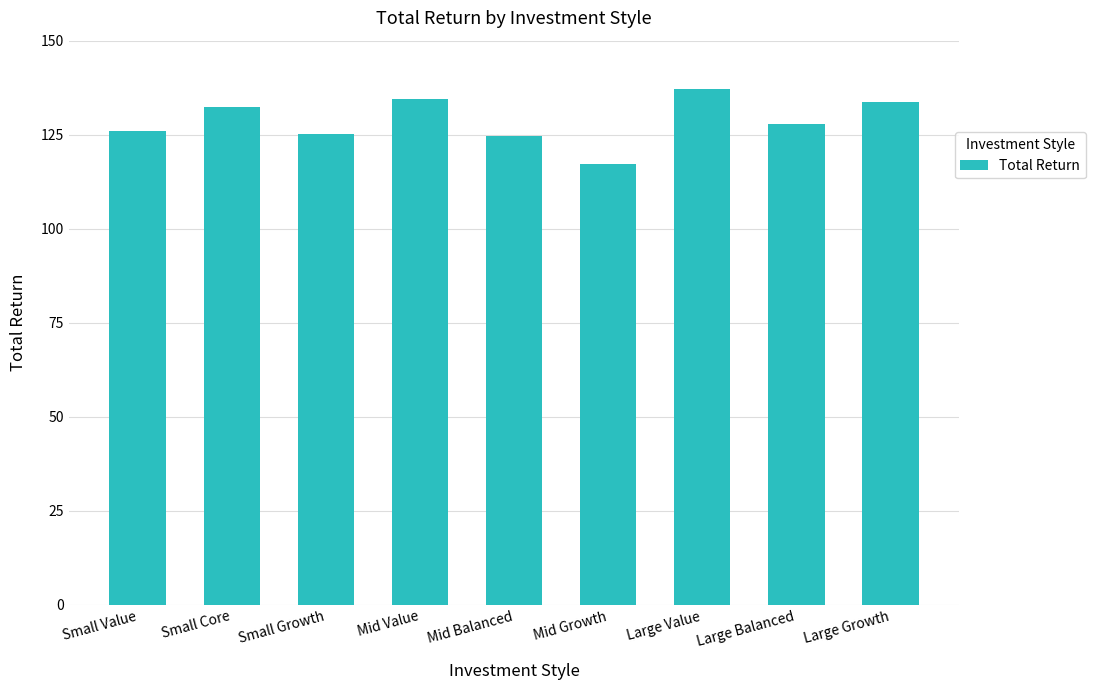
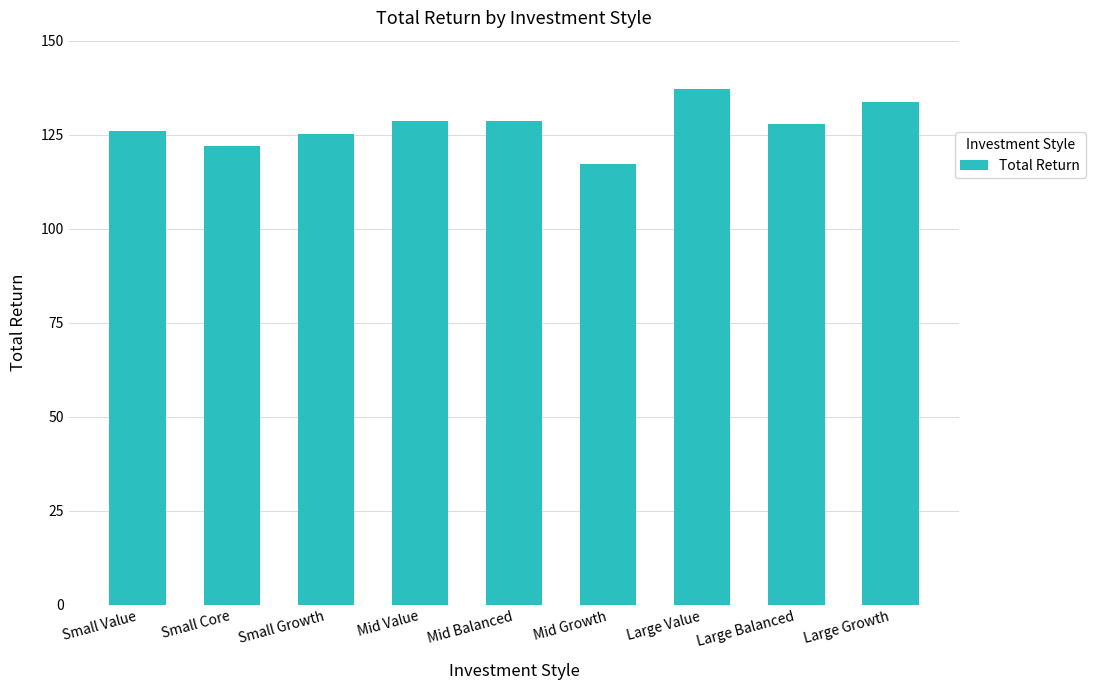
Small Core: 132 -> 122
Mid Value: 135 -> 129
Mid Balanced: 125 -> 129
